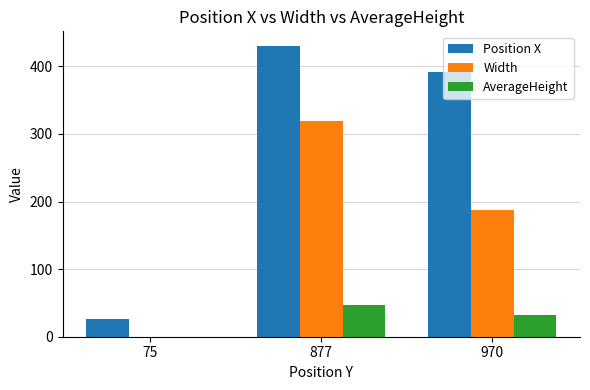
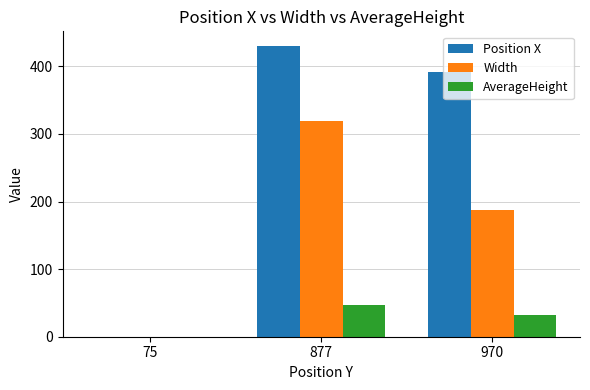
Position X, 75: 30 -> 0
